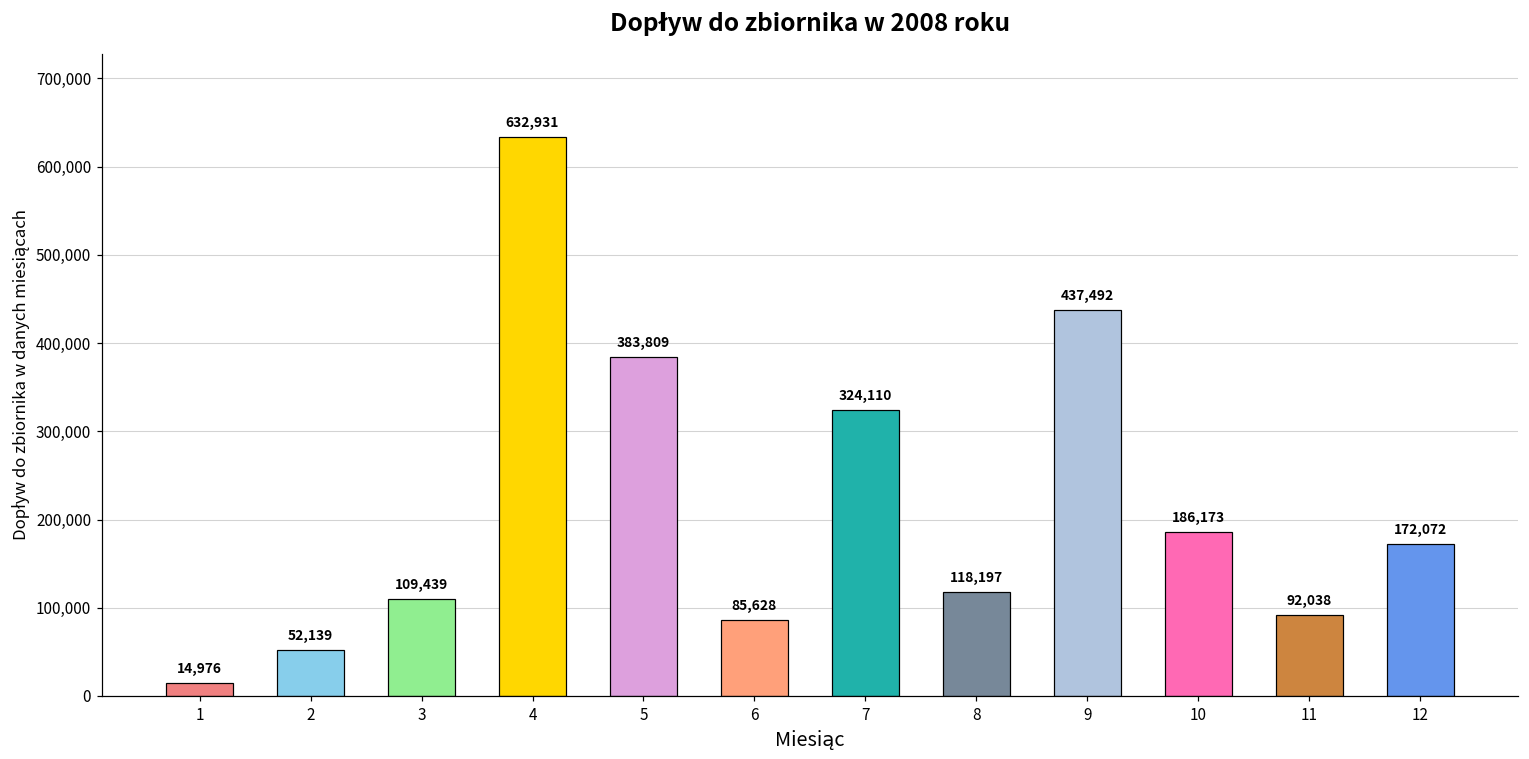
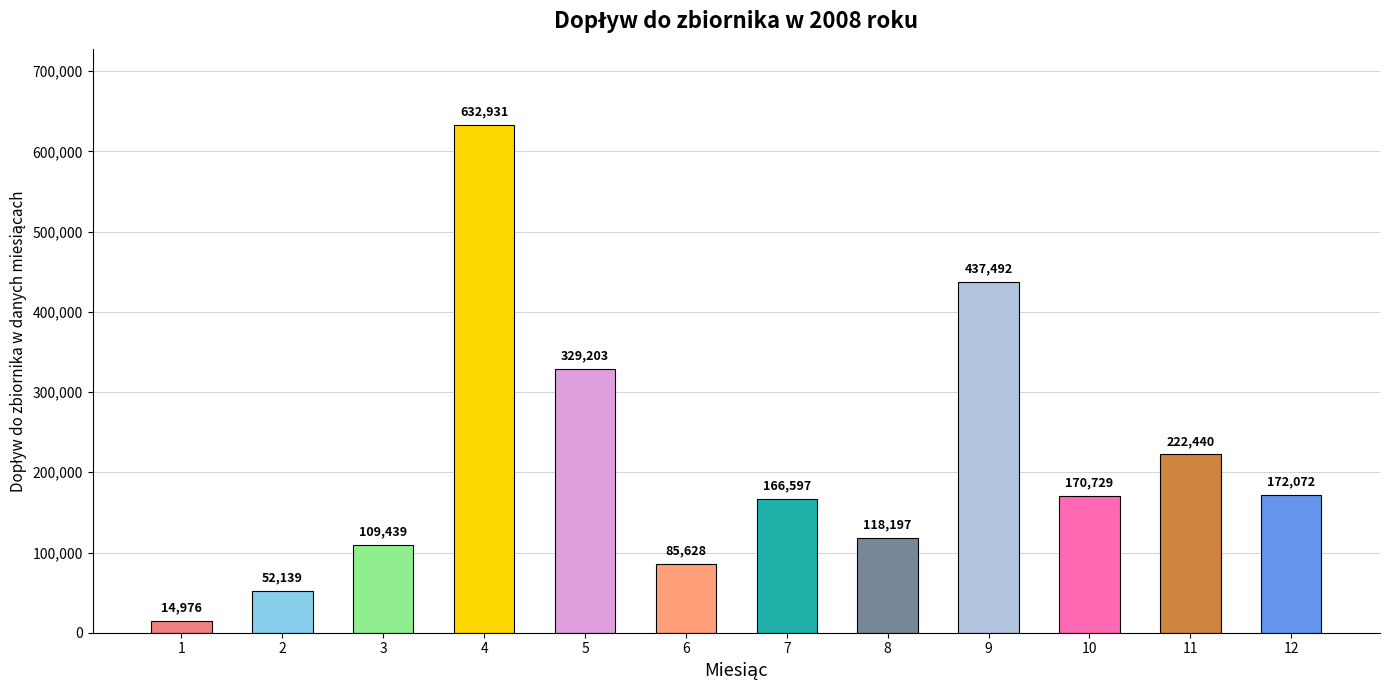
5: 383,809 -> 329,203
7: 324,110 -> 166,597
10: 186,173 -> 170,729
11: 92,038 -> 222,440
